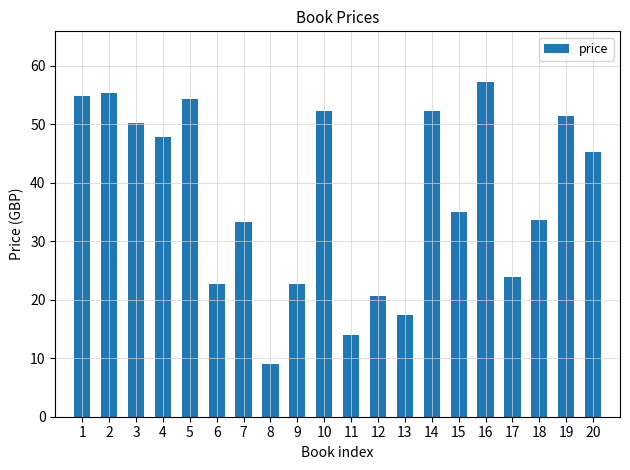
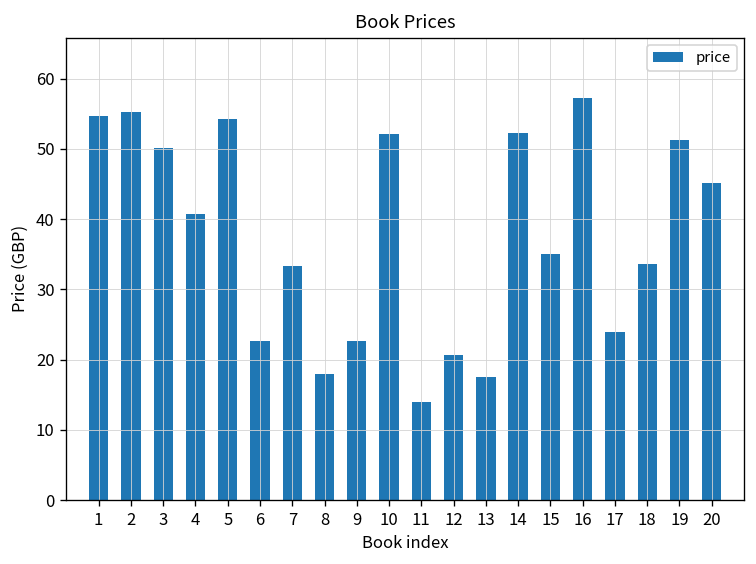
4: 48 -> 41
8: 9 -> 18
